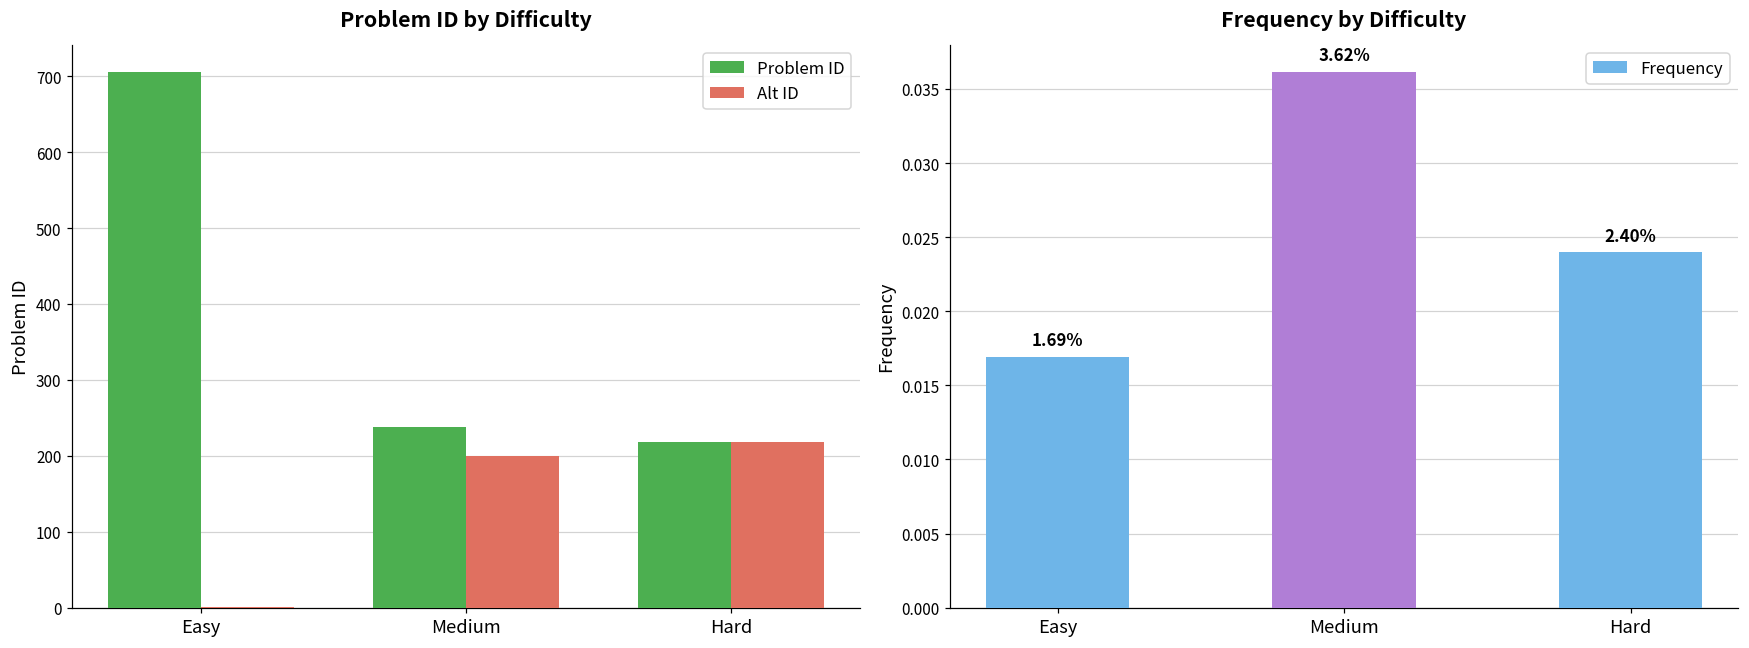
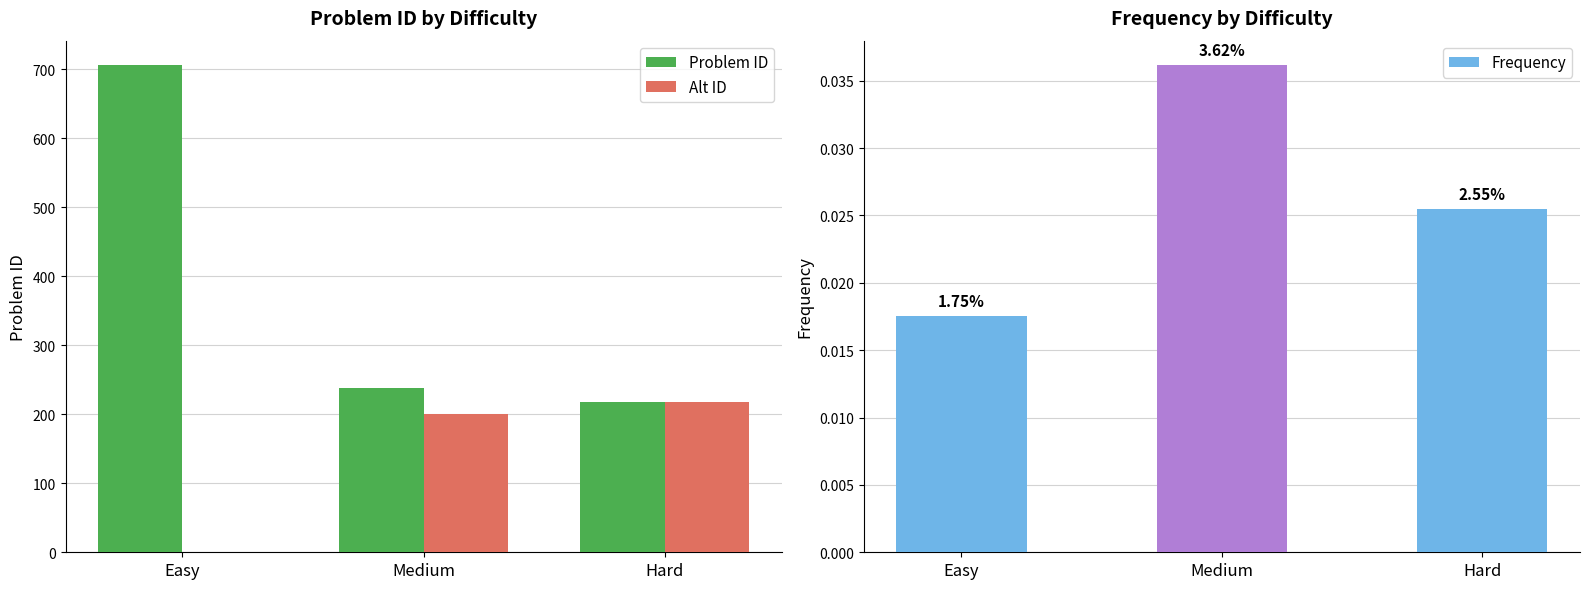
Frequency by Difficulty, Easy: 1.69% -> 1.75%
Frequency by Difficulty, Hard: 2.40% -> 2.55%
